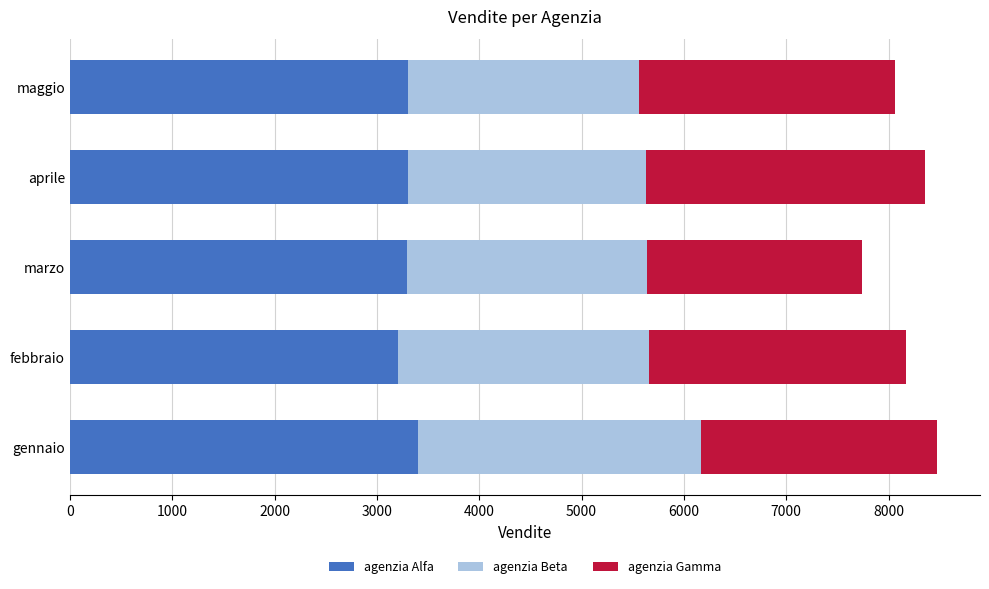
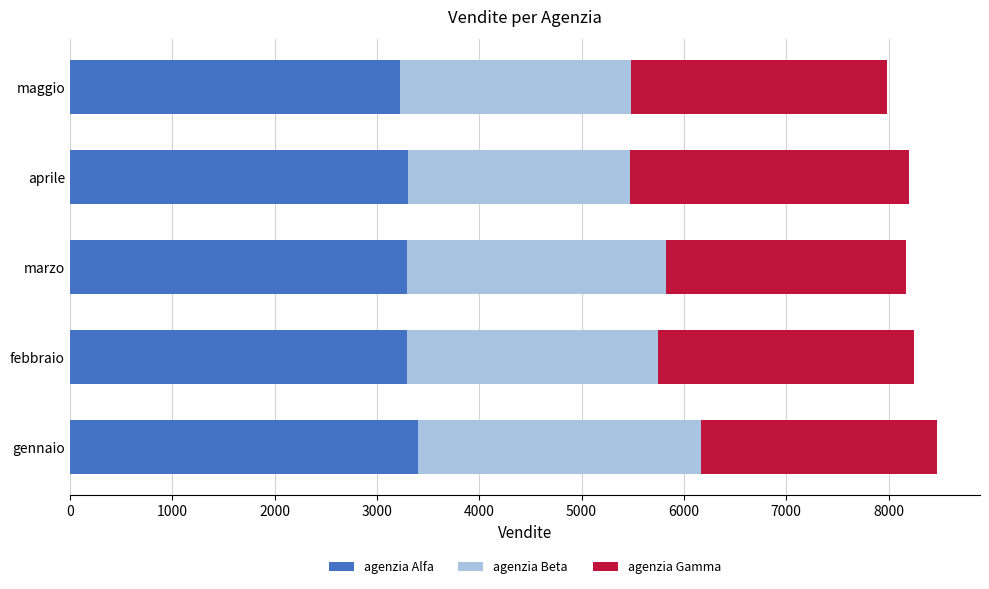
agenzia Alfa, maggio: 3310 -> 3230
agenzia Beta, aprile: 2320 -> 2170
agenzia Beta, marzo: 2350 -> 2530
agenzia Gamma, marzo: 2100 -> 2350
agenzia Alfa, febbraio: 3210 -> 3300
